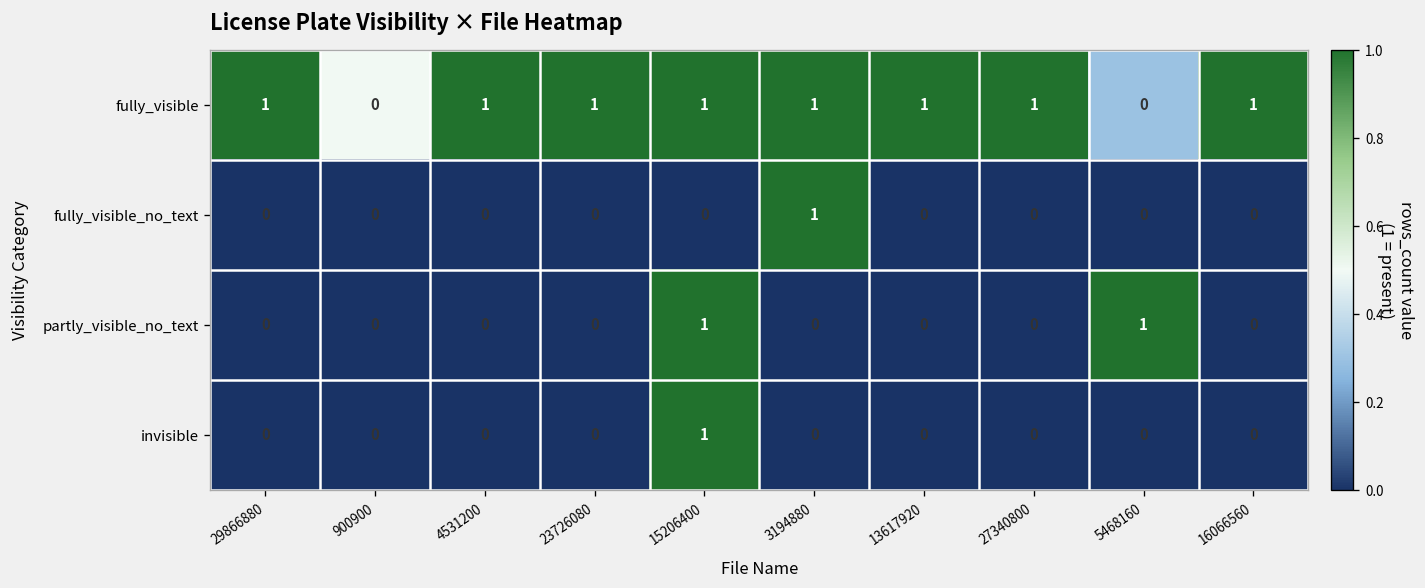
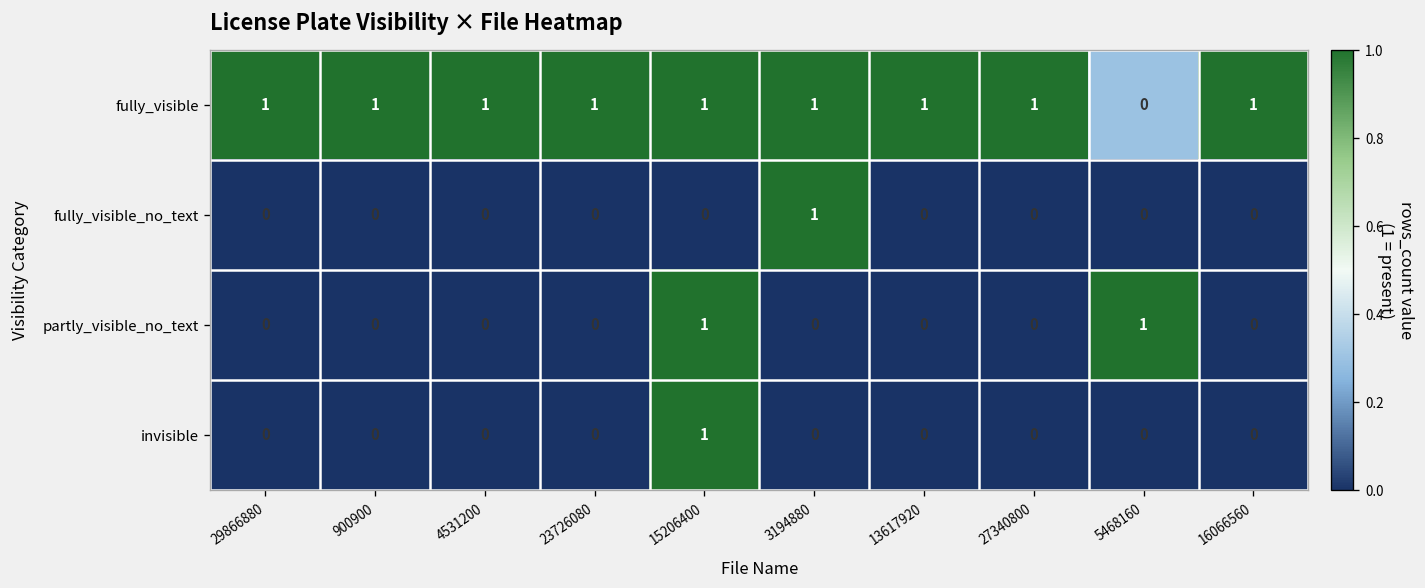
fully_visible, 900900: 0 -> 1
